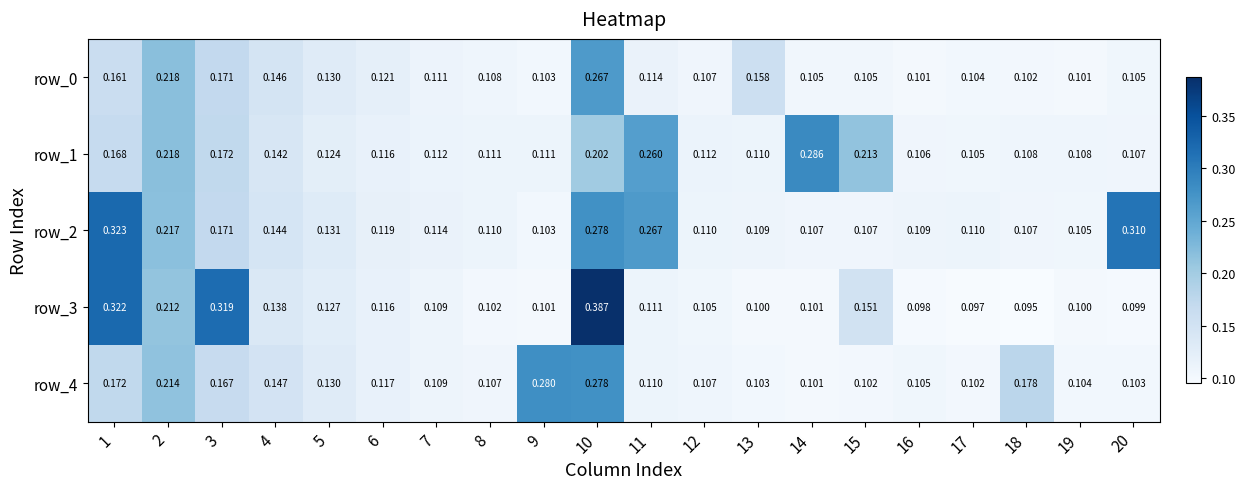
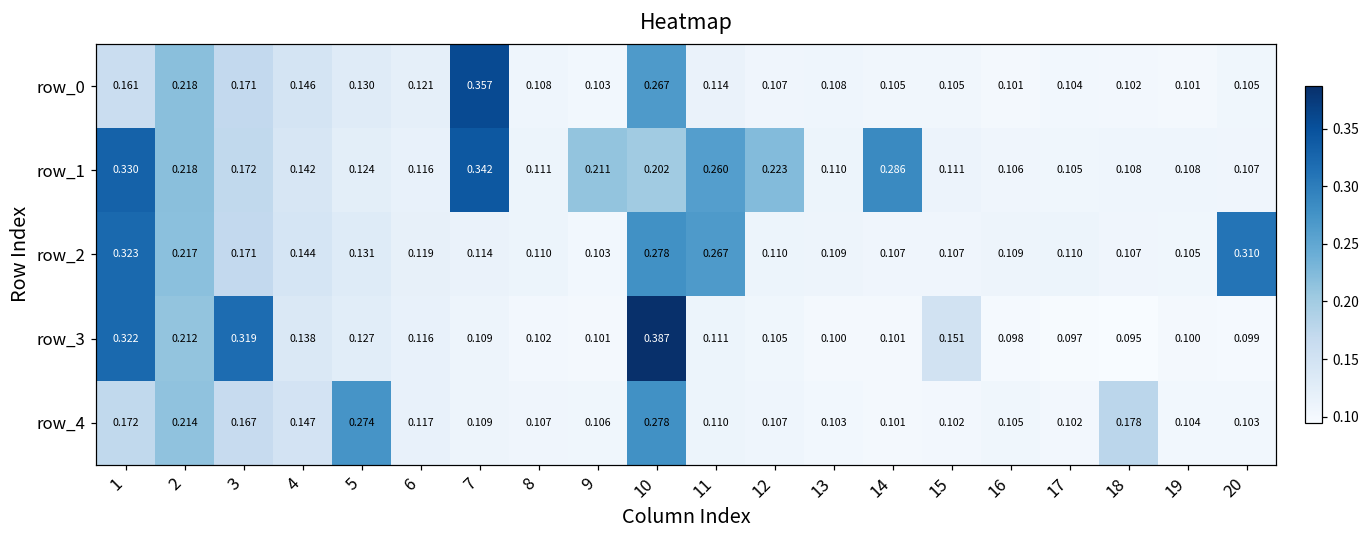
row_0, 7: 0.111 -> 0.357
row_0, 13: 0.158 -> 0.108
row_1, 1: 0.168 -> 0.330
row_1, 7: 0.112 -> 0.342
row_1, 9: 0.111 -> 0.211
row_1, 12: 0.112 -> 0.223
row_1, 15: 0.213 -> 0.111
row_4, 5: 0.130 -> 0.274
row_4, 9: 0.280 -> 0.106
